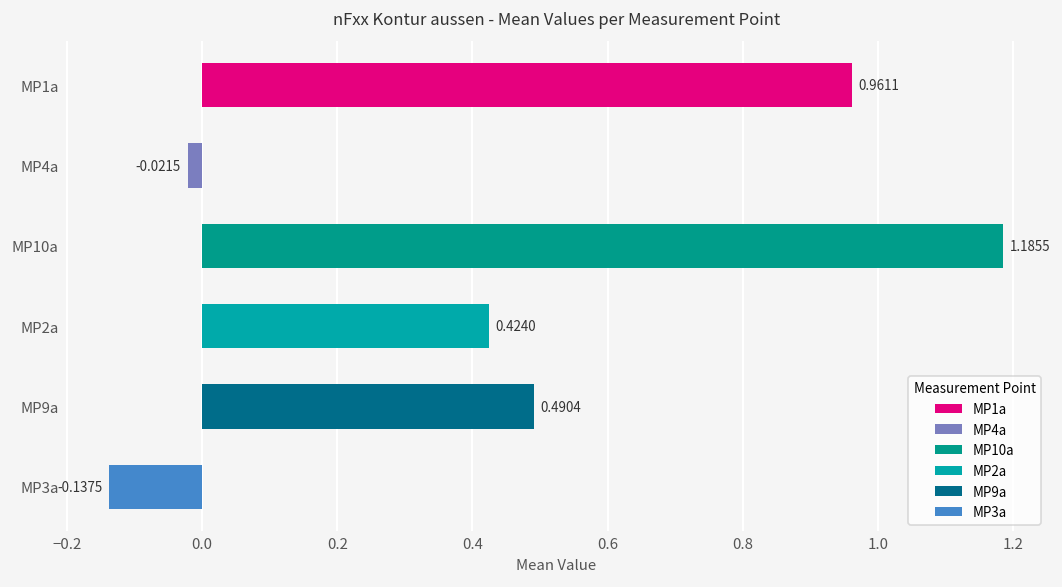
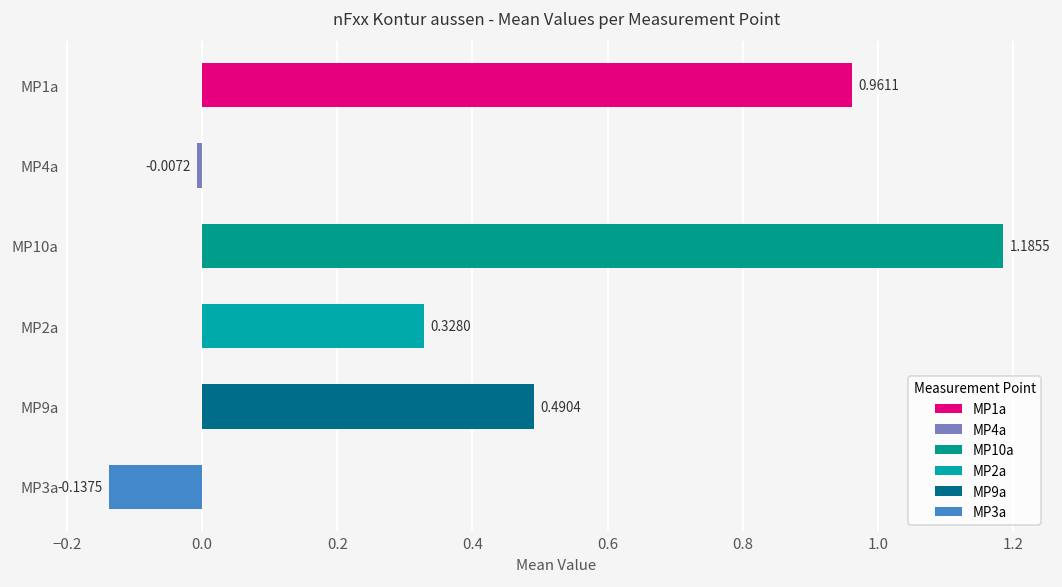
MP4a: -0.0215 -> -0.0072
MP2a: 0.4240 -> 0.3280
